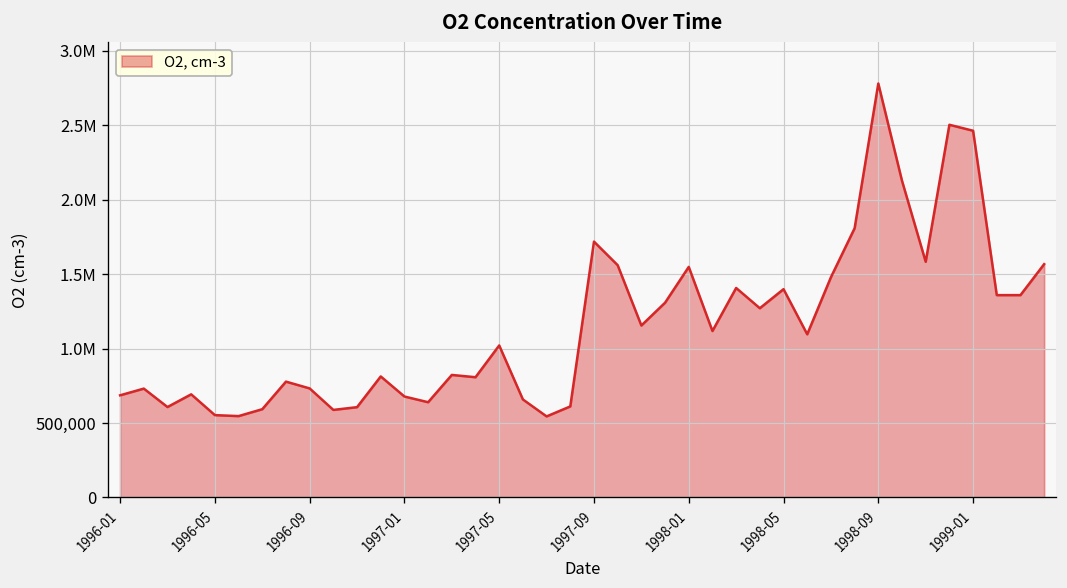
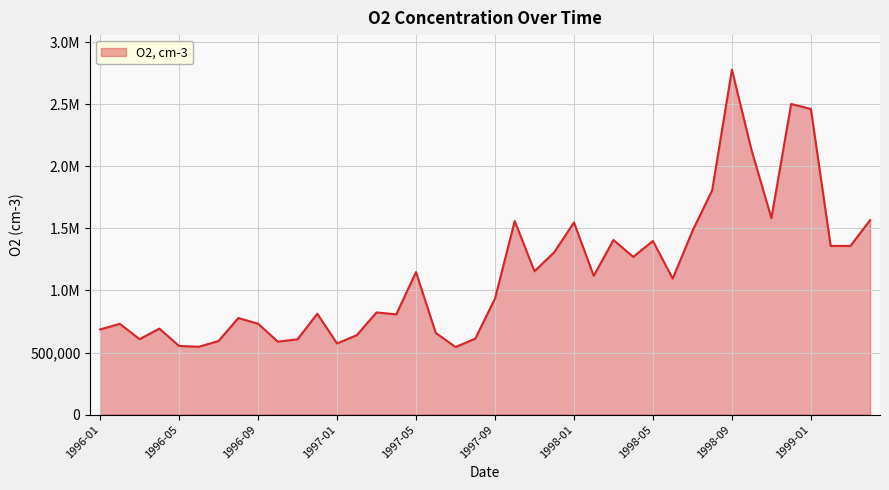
1997-01: 680,000 -> 570,000
1997-05: 1,020,000 -> 1,150,000
1997-09: 1,720,000 -> 930,000
